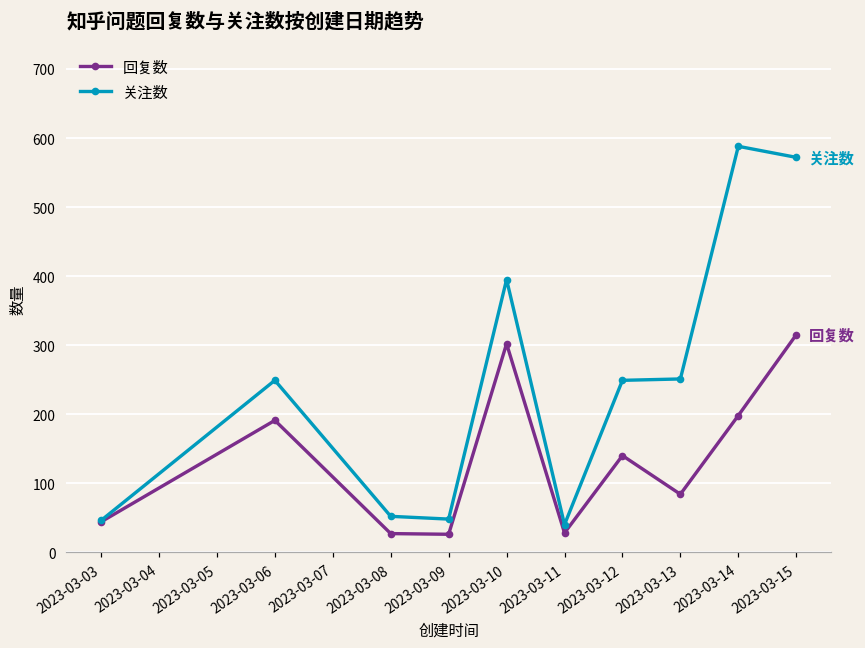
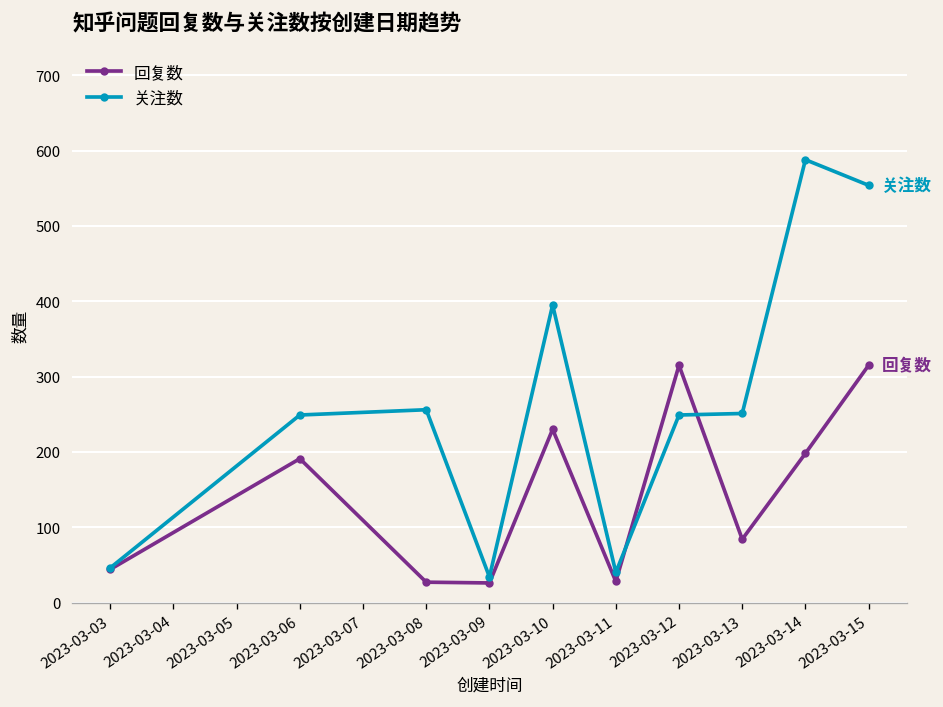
关注数, 2023-03-08: 50 -> 260
关注数, 2023-03-09: 50 -> 30
回复数, 2023-03-10: 300 -> 230
回复数, 2023-03-12: 140 -> 320
关注数, 2023-03-15: 570 -> 550
